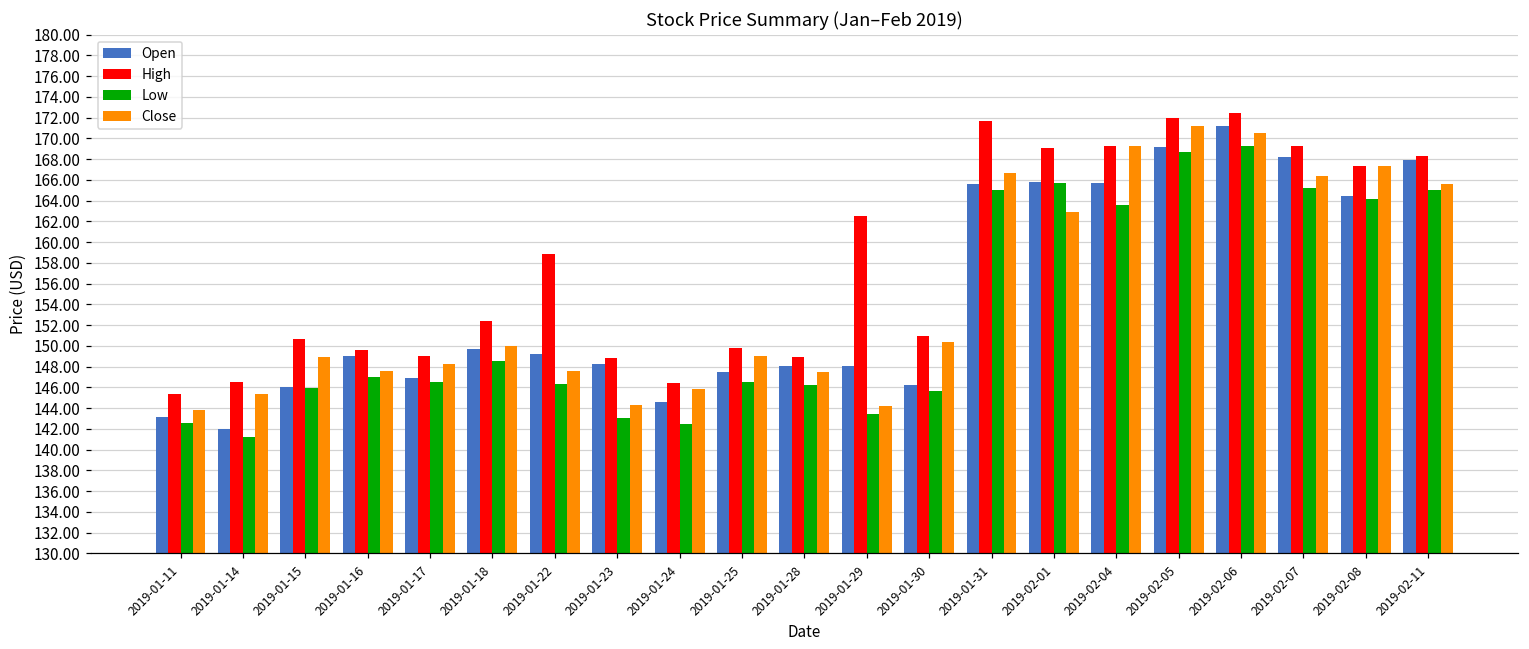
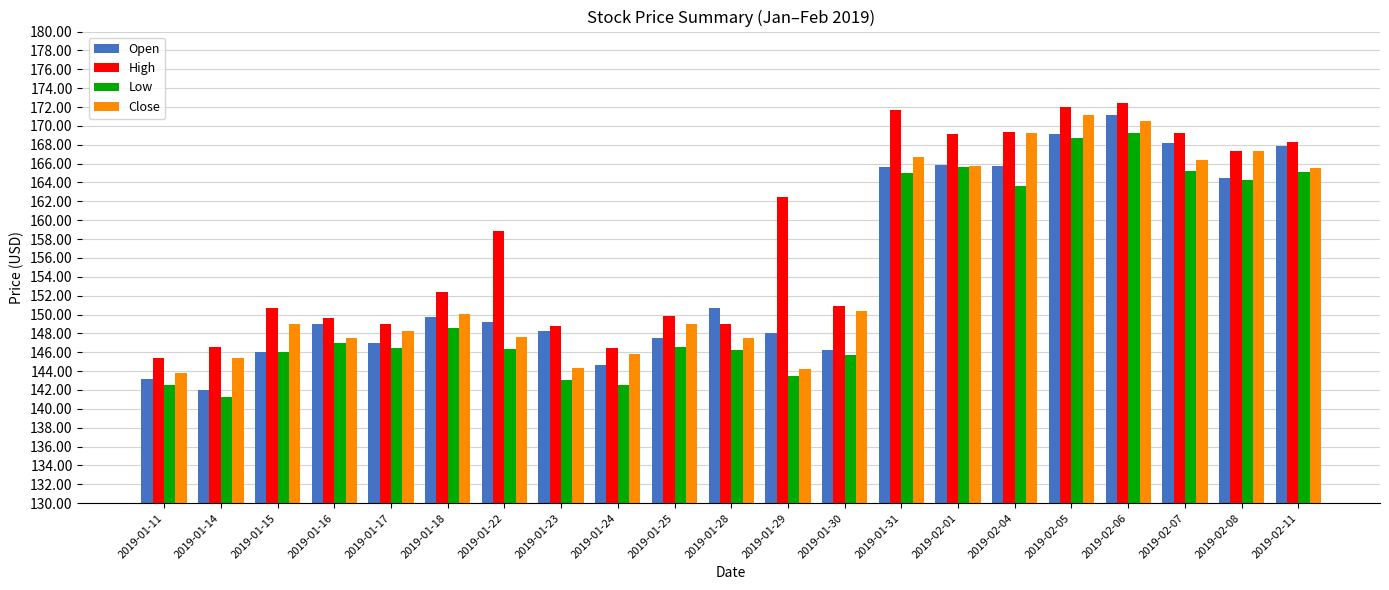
Open, 2019-01-28: 148 -> 151
Close, 2019-02-01: 163 -> 166
